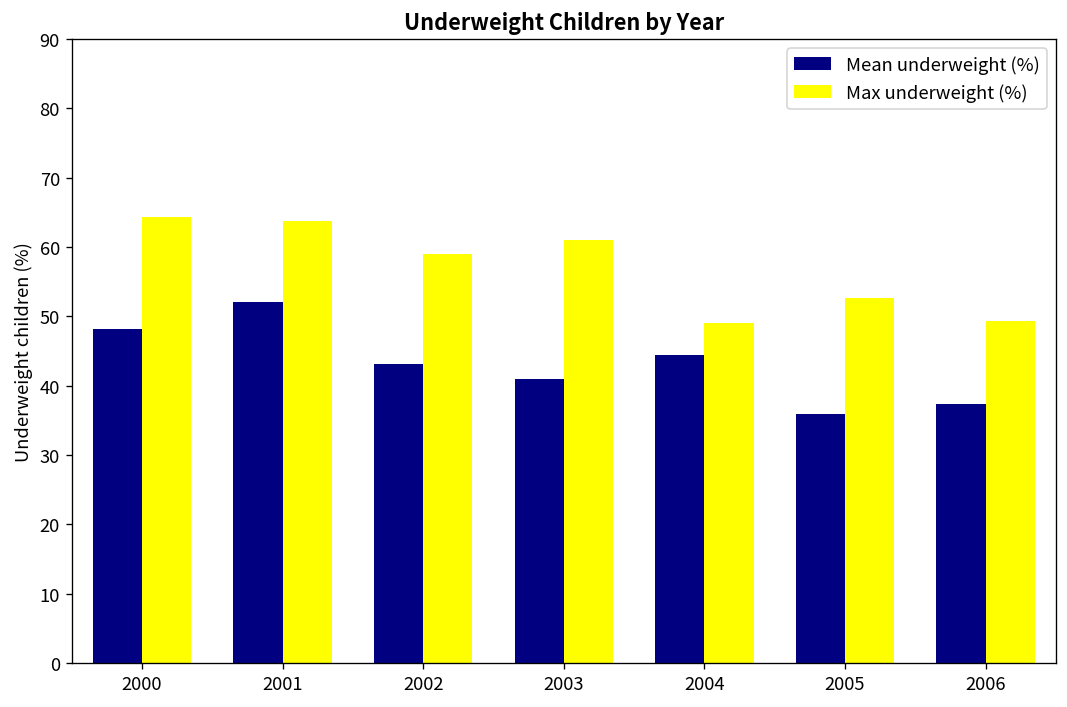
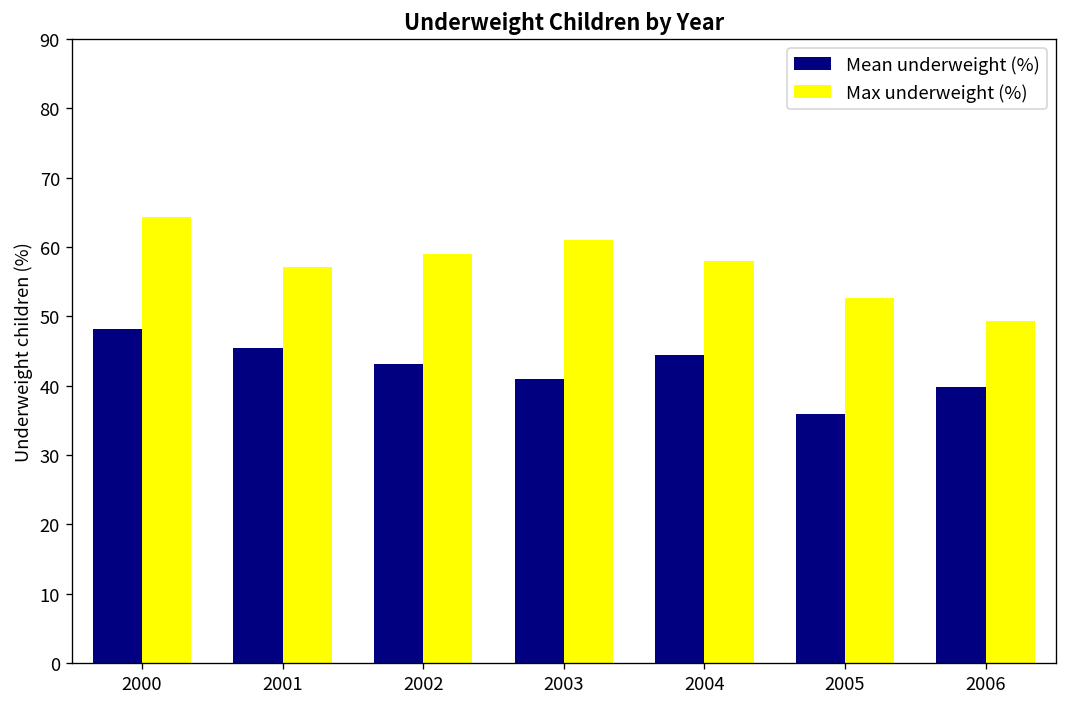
Mean underweight (%), 2001: 52 -> 45
Max underweight (%), 2001: 64 -> 57
Max underweight (%), 2004: 49 -> 58
Mean underweight (%), 2006: 37 -> 40
